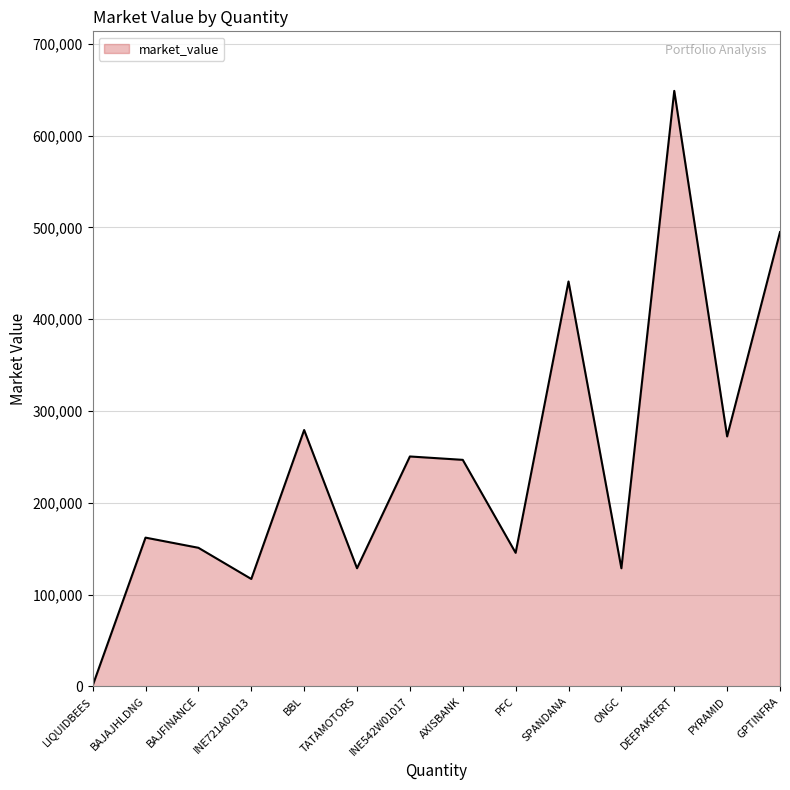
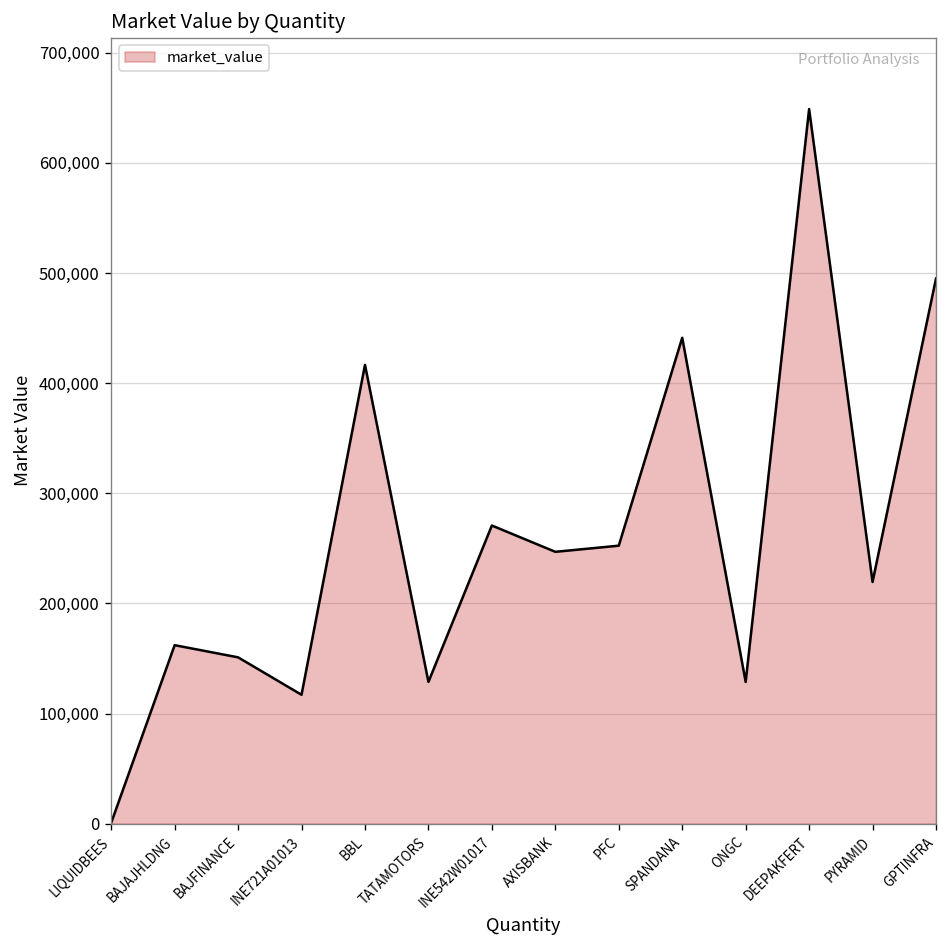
BBL: 280,000 -> 420,000
INE542W01017: 250,000 -> 270,000
PFC: 150,000 -> 250,000
PYRAMID: 270,000 -> 220,000
